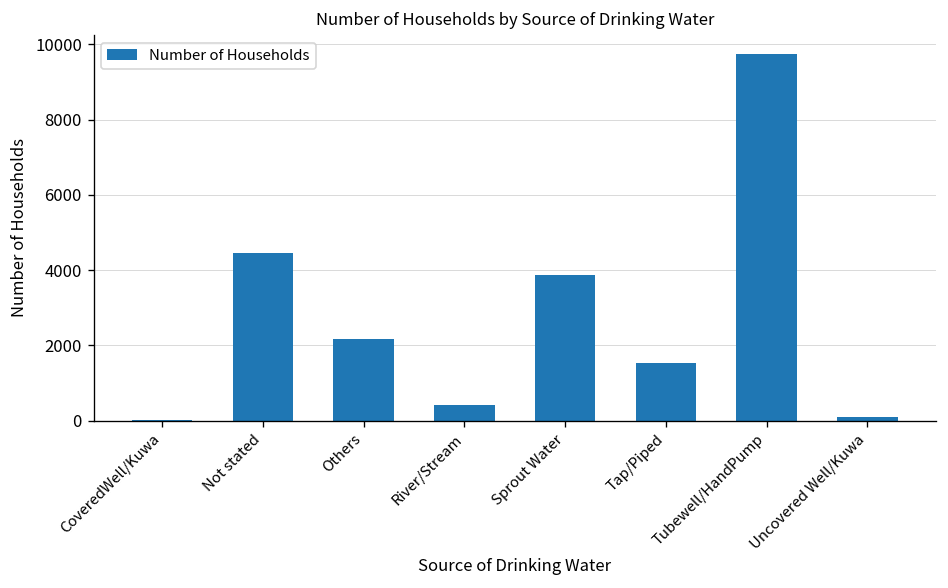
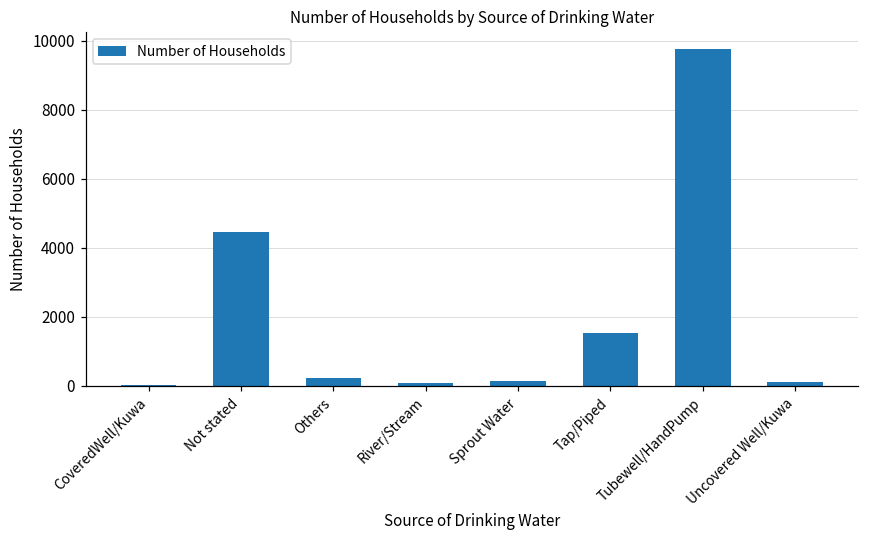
Others: 2200 -> 200
River/Stream: 400 -> 100
Sprout Water: 3900 -> 100
